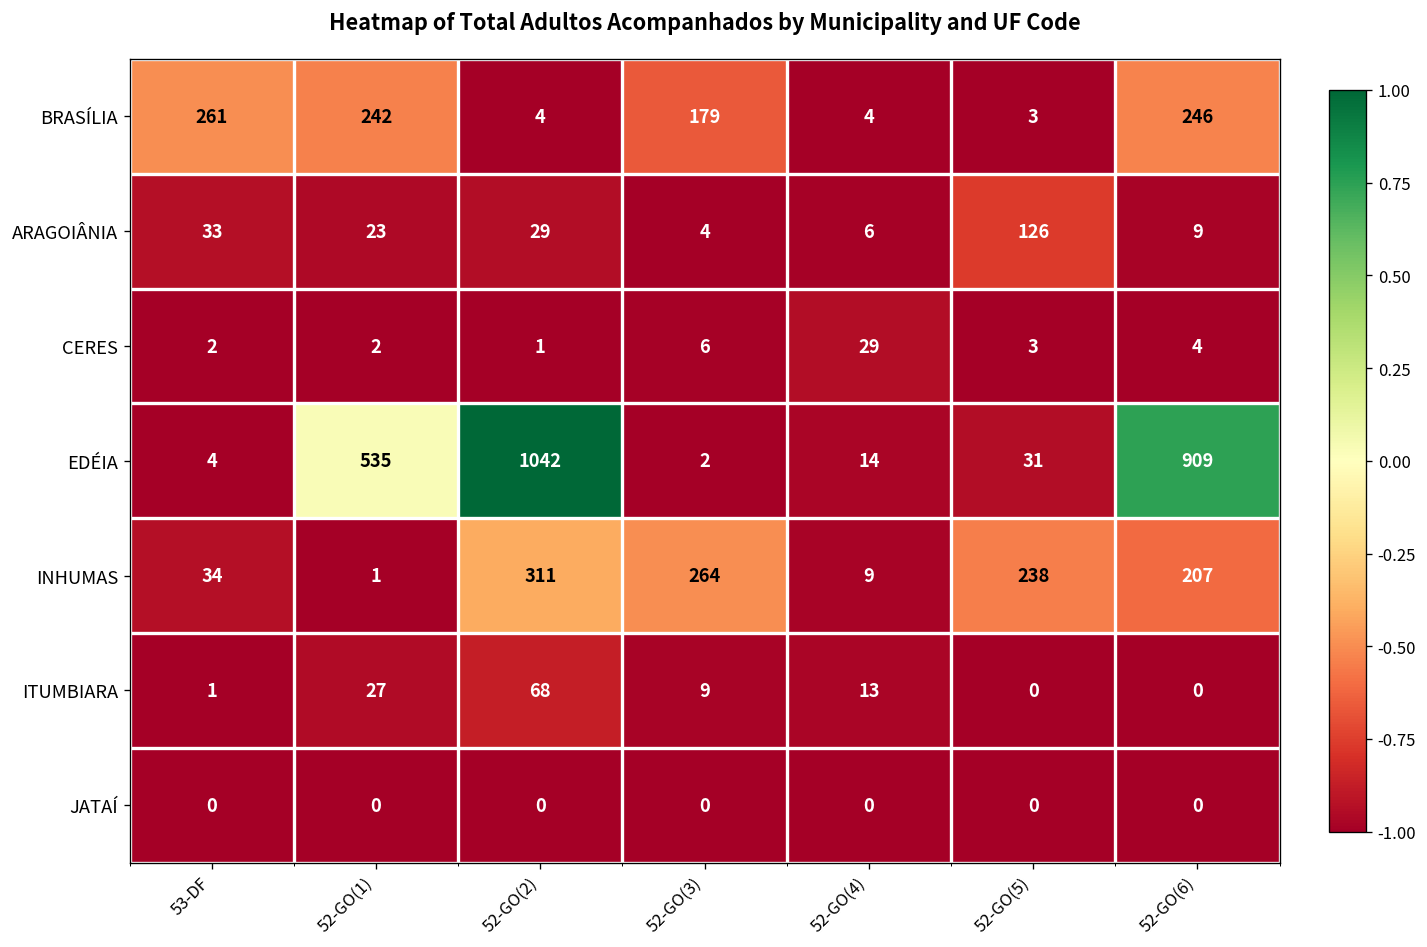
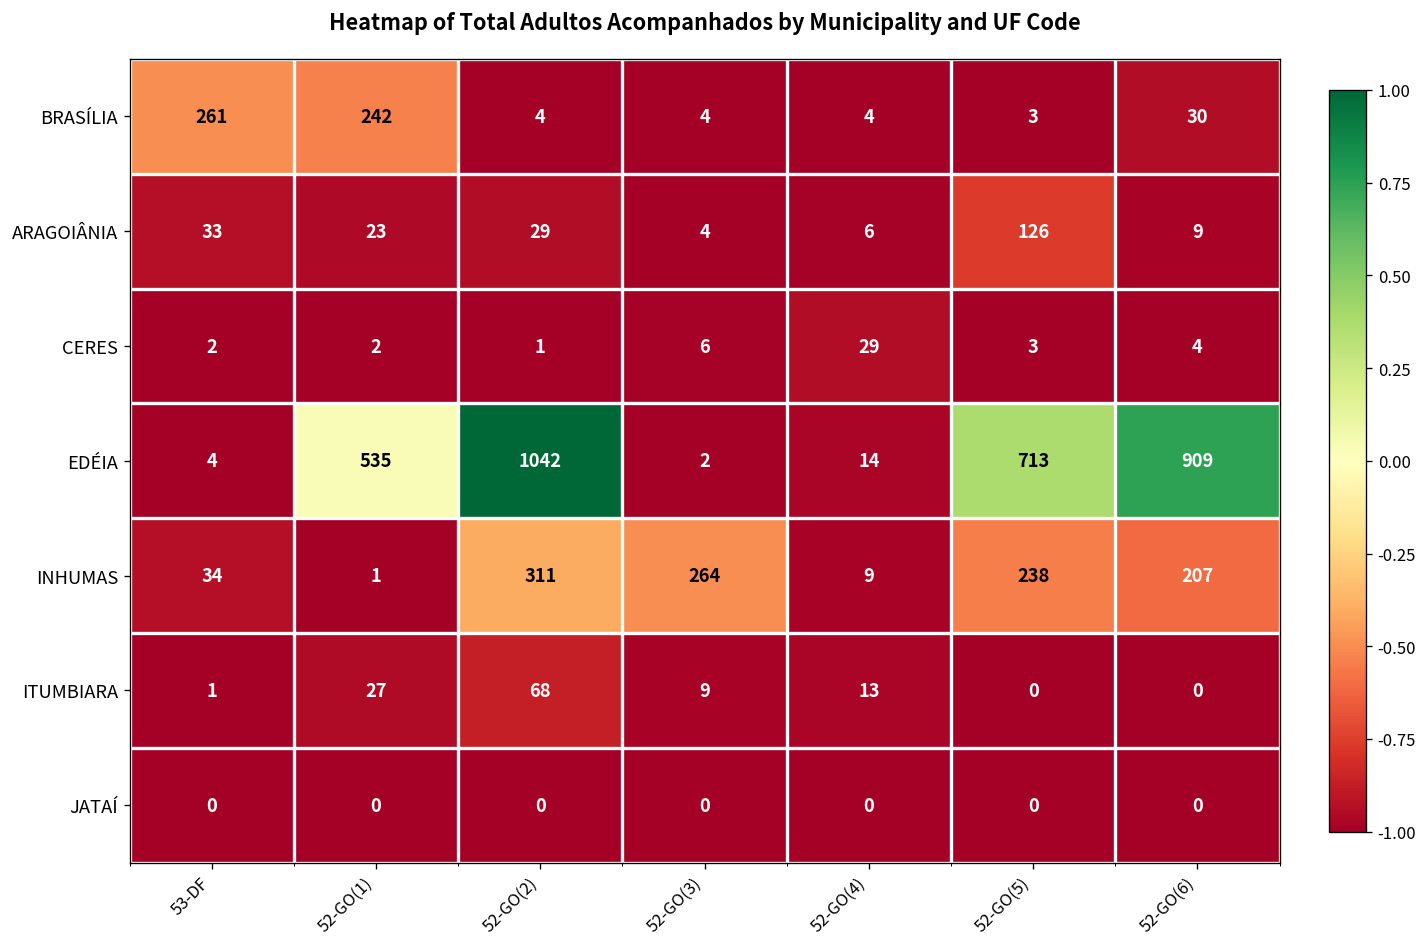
BRASÍLIA, 52-GO(3): 179 -> 4
BRASÍLIA, 52-GO(6): 246 -> 30
EDÉIA, 52-GO(5): 31 -> 713
